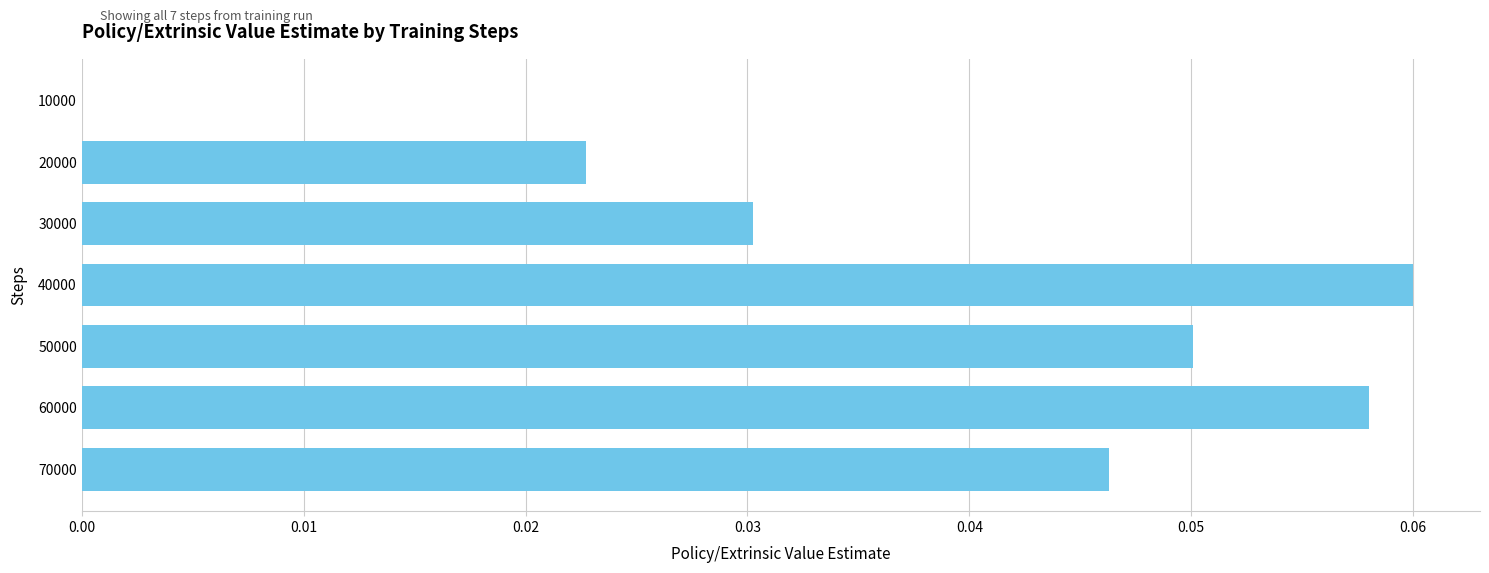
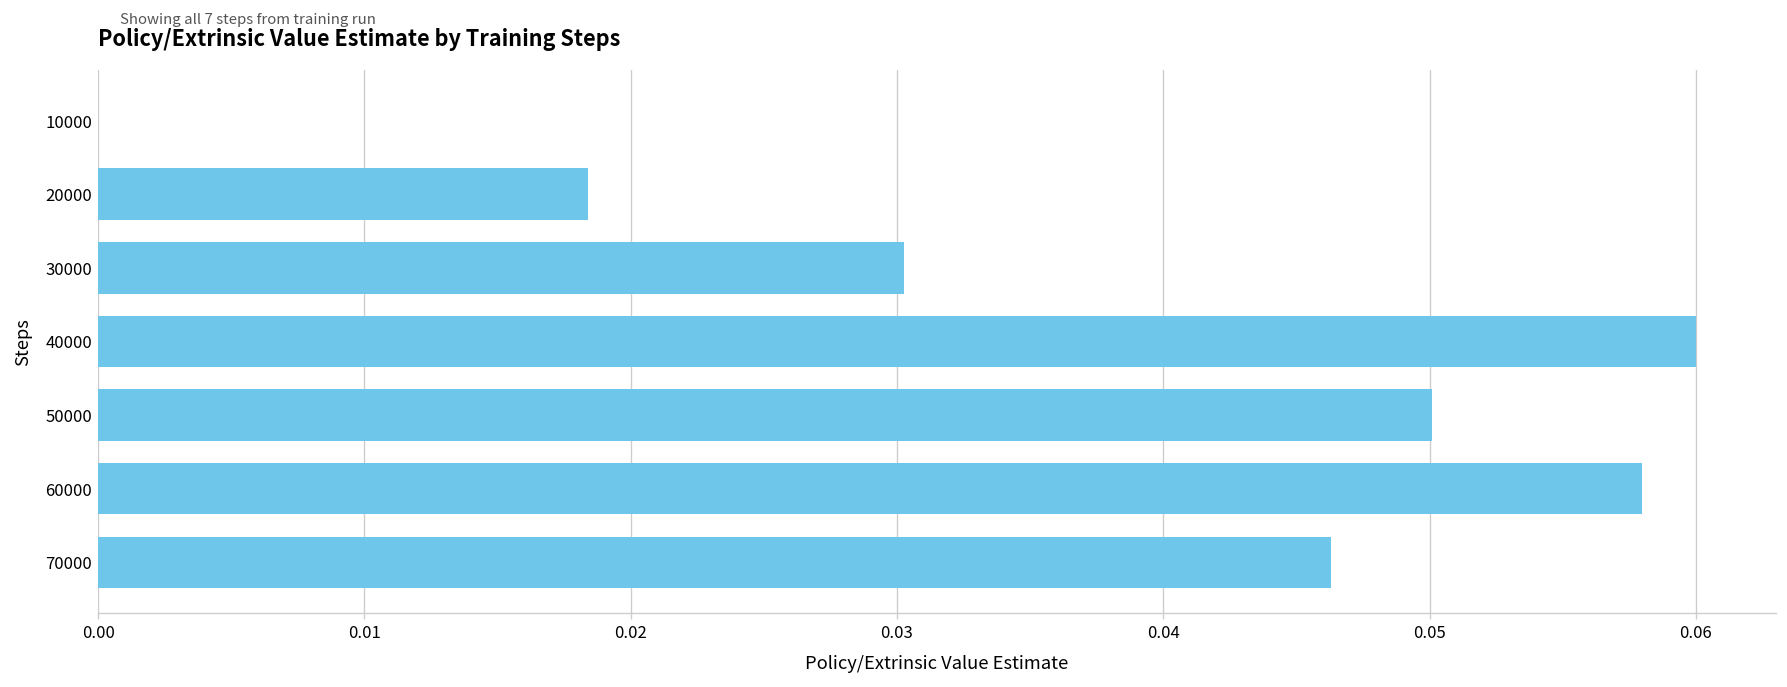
20000: 0.0227 -> 0.0184
